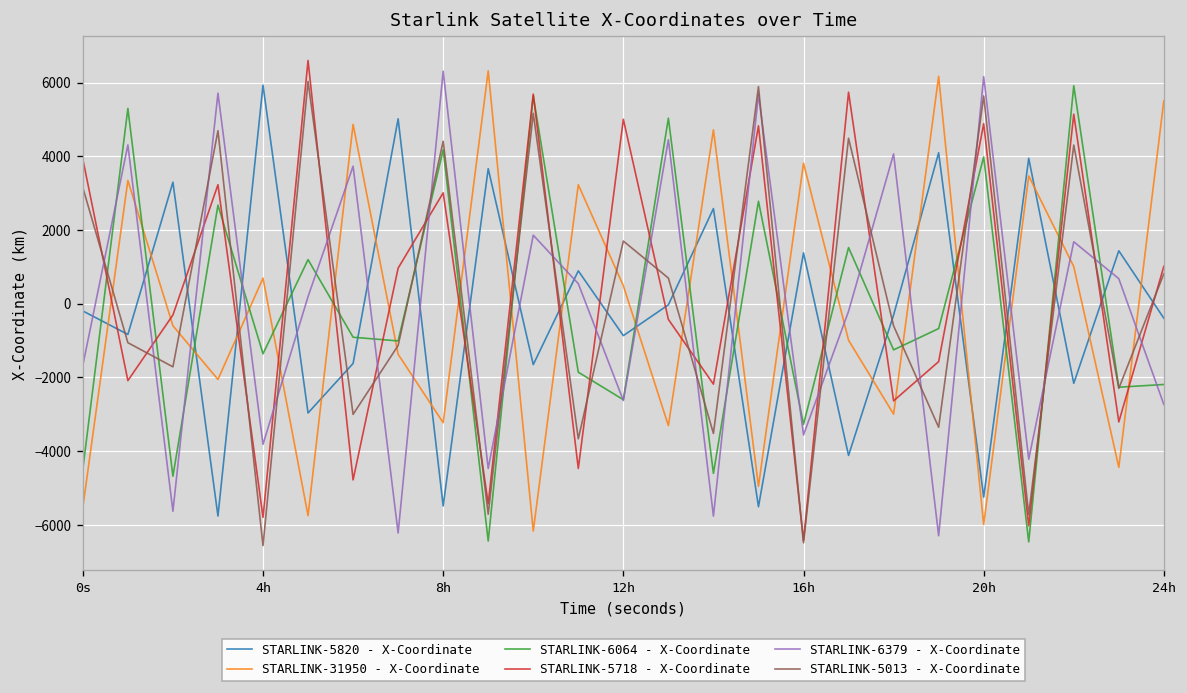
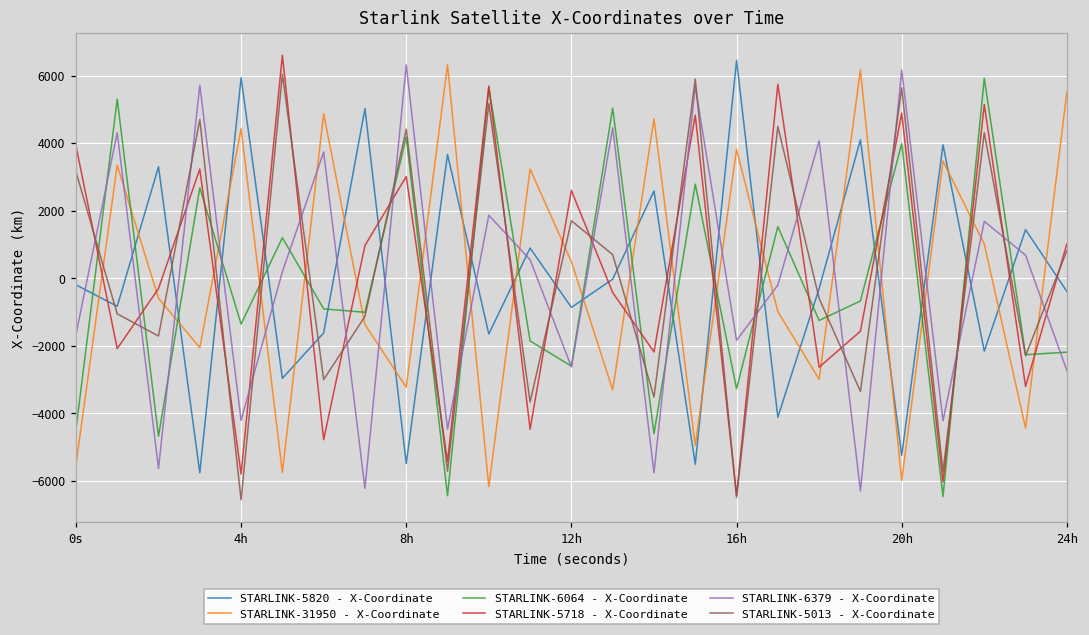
STARLINK-31950 - X-Coordinate, 4h: 700 -> 4400
STARLINK-6379 - X-Coordinate, 4h: -3800 -> -4200
STARLINK-5718 - X-Coordinate, 12h: 5000 -> 2600
STARLINK-5820 - X-Coordinate, 16h: 1400 -> 6400
STARLINK-6379 - X-Coordinate, 16h: -3600 -> -1800
